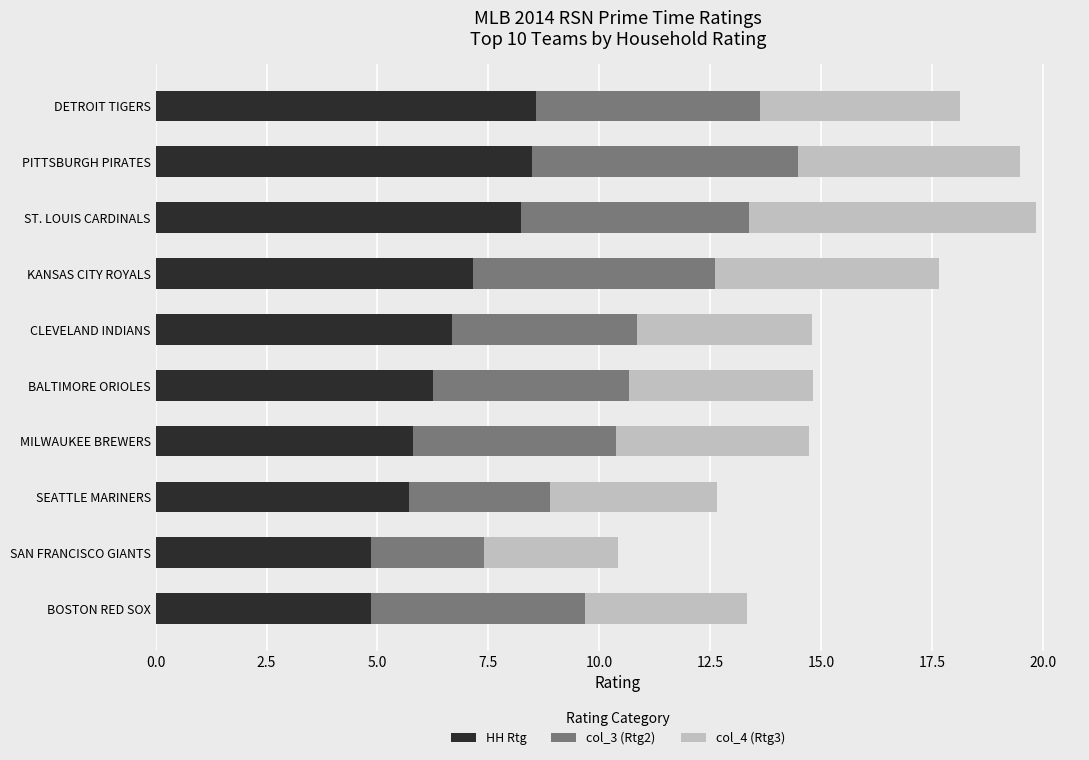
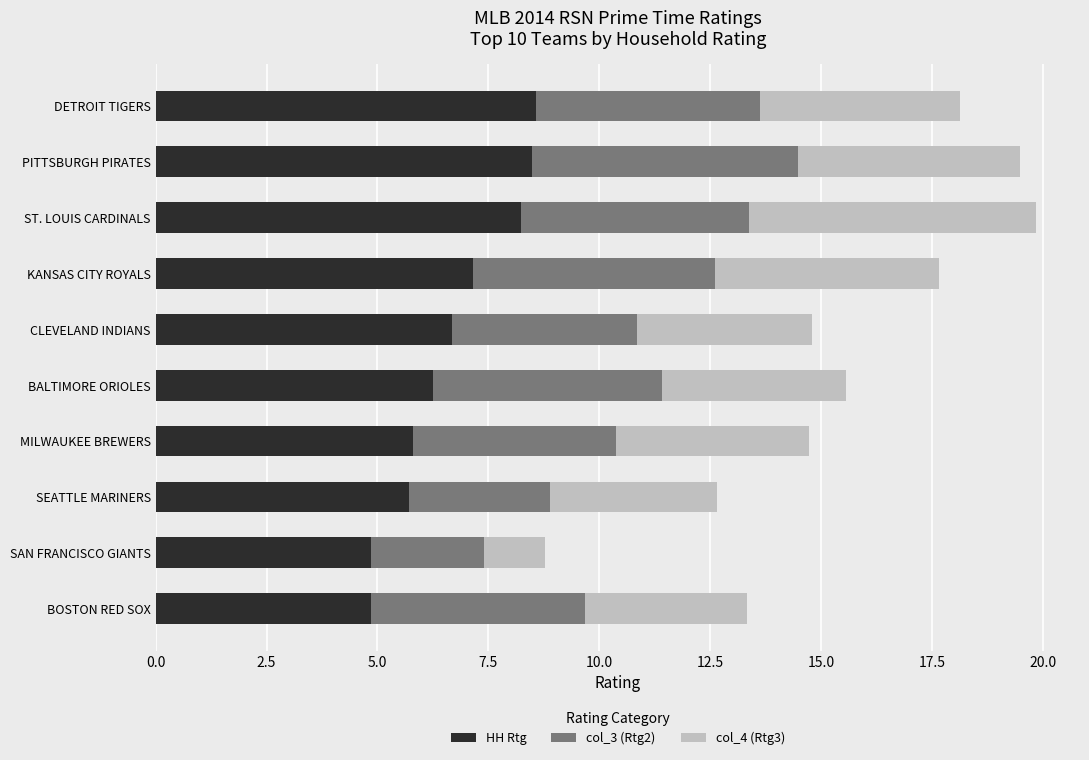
col_3 (Rtg2), BALTIMORE ORIOLES: 4.4 -> 5.2
col_4 (Rtg3), SAN FRANCISCO GIANTS: 3.0 -> 1.4
